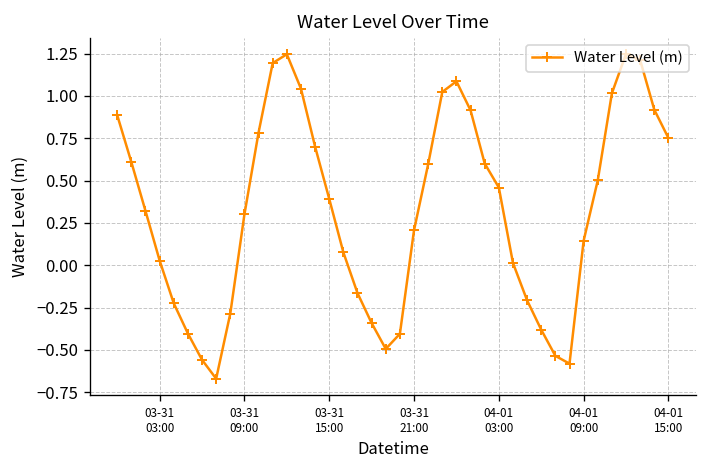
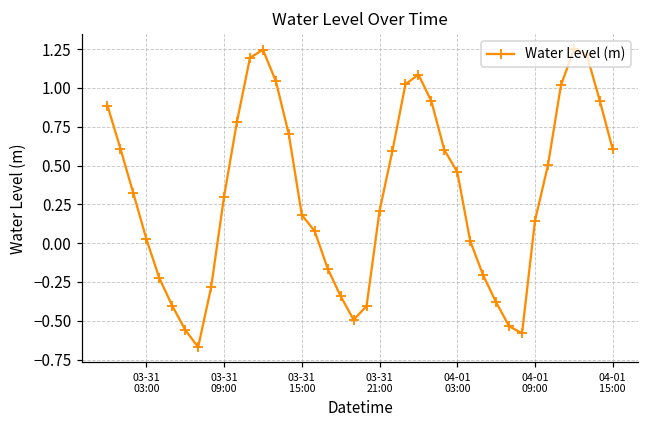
03-31 15:00: 0.39 -> 0.18
04-01 15:00: 0.75 -> 0.60
